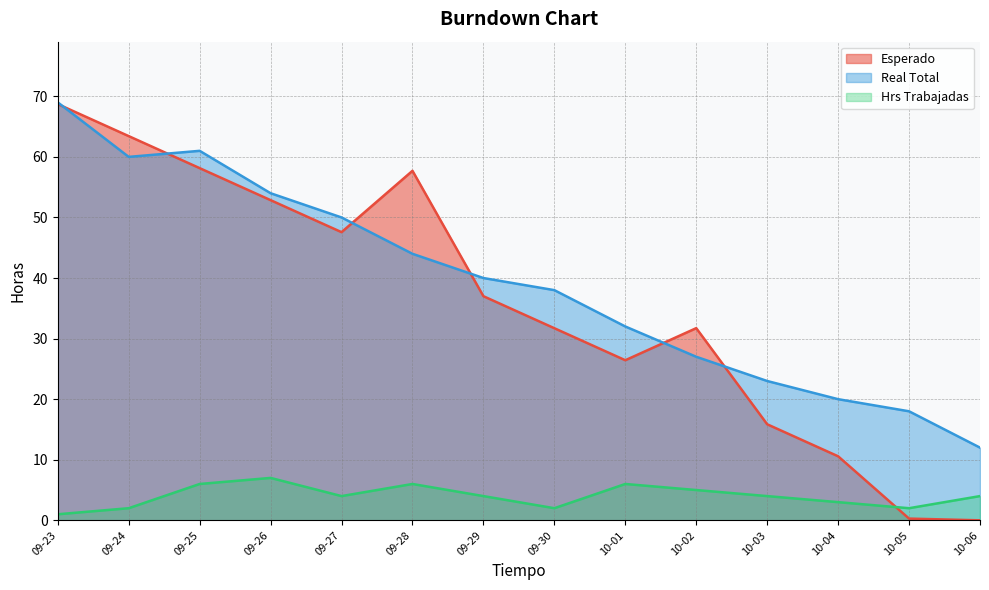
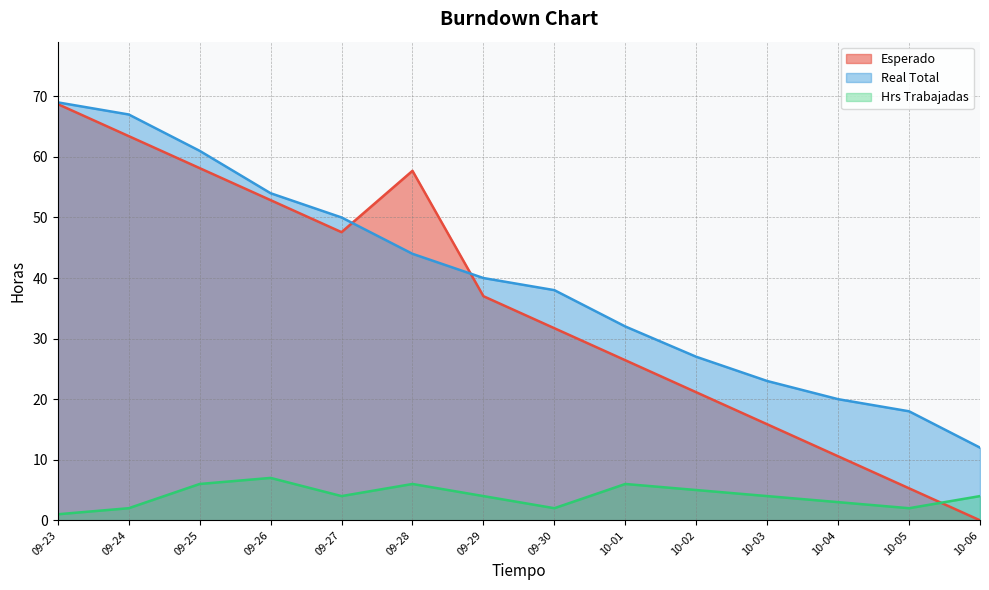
Real Total, 09-24: 60 -> 67
Esperado, 10-02: 32 -> 21
Esperado, 10-05: 0 -> 5
